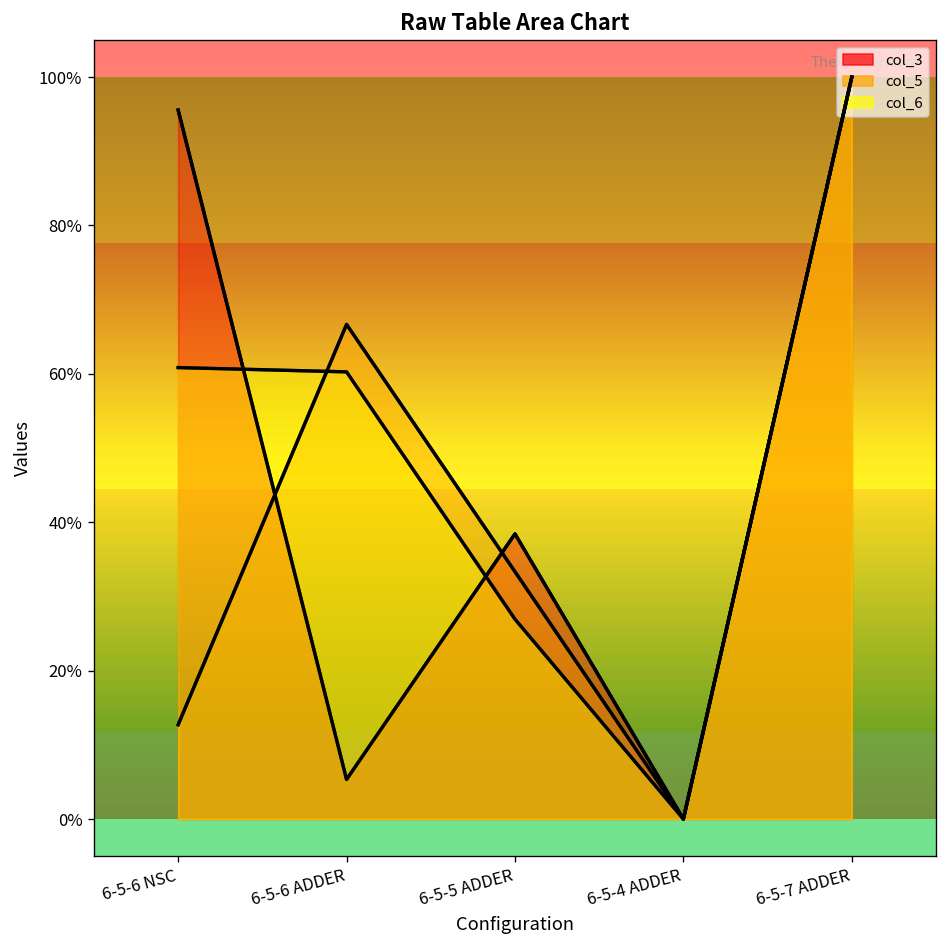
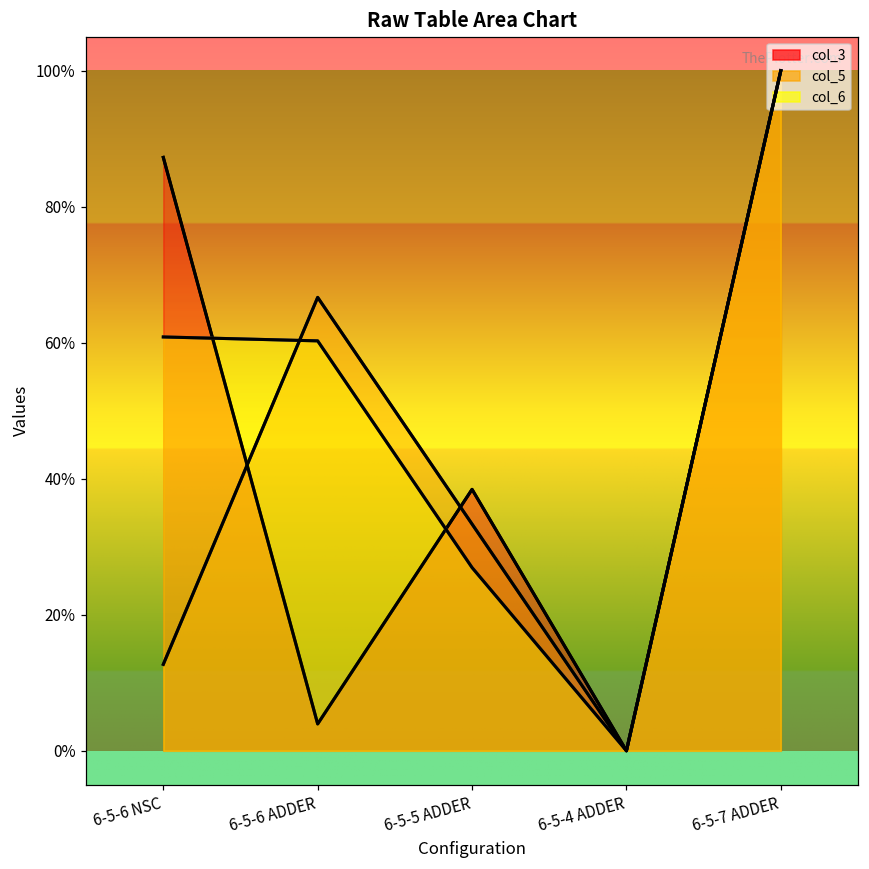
col_3, 6-5-6 NSC: 96% -> 87%
col_3, 6-5-6 ADDER: 5% -> 4%
